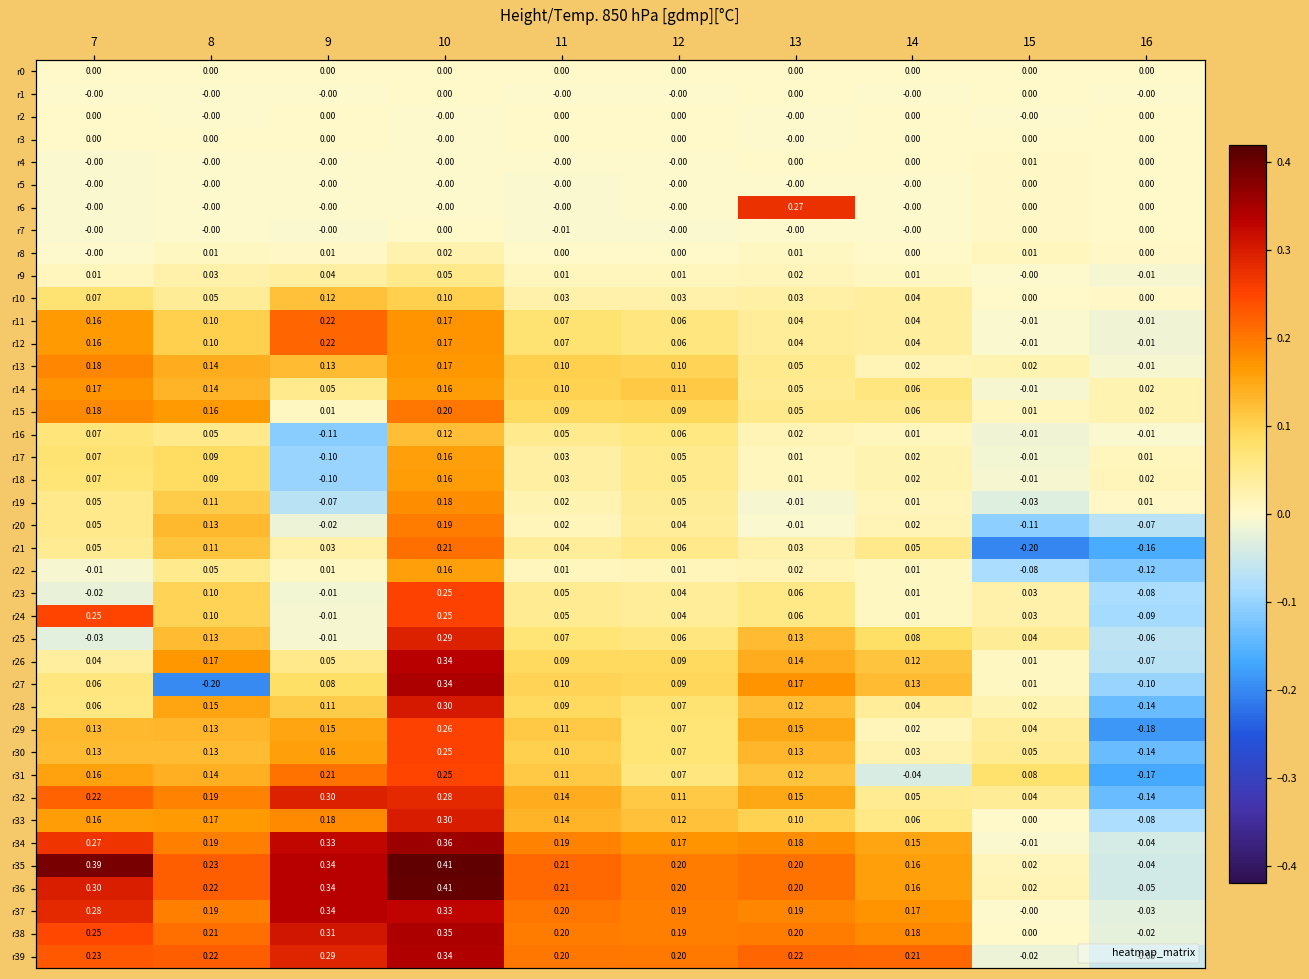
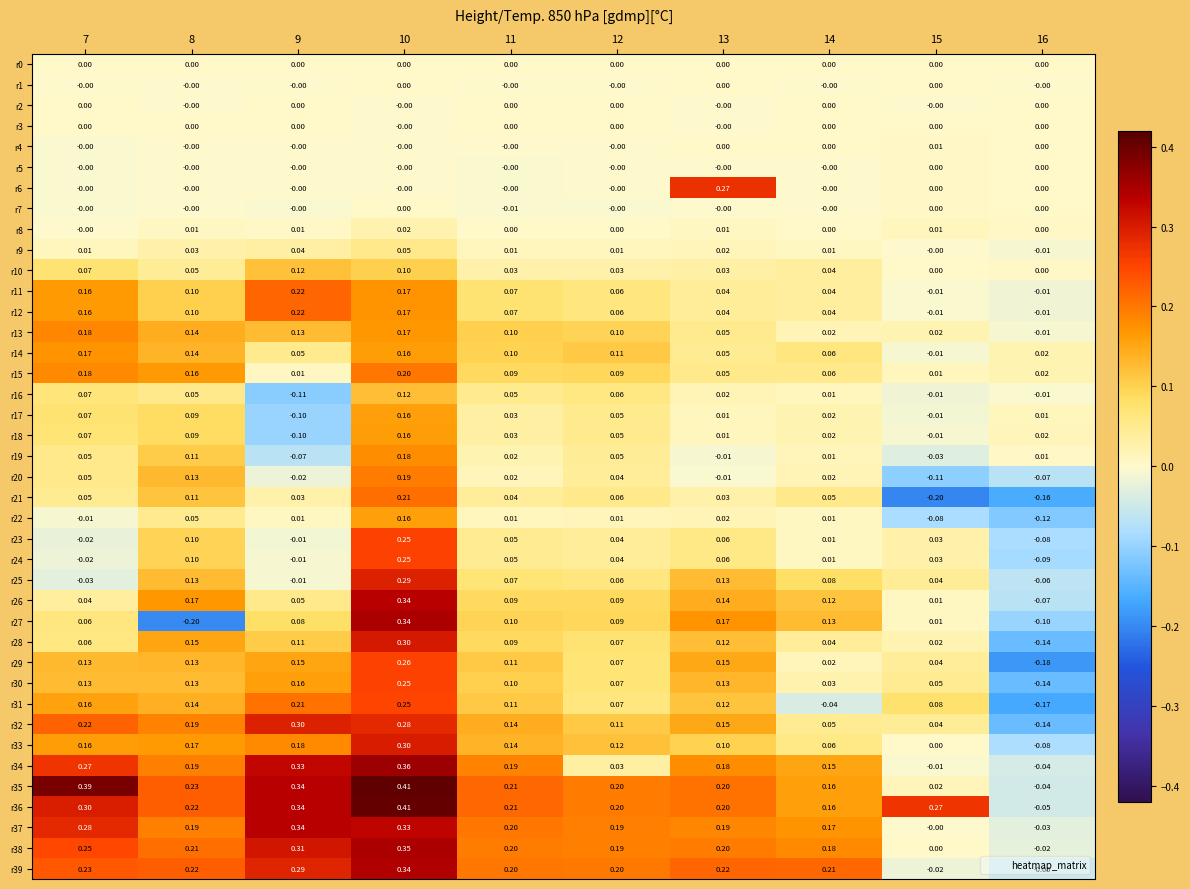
r24, 7: 0.25 -> -0.02
r34, 12: 0.17 -> 0.03
r36, 15: 0.02 -> 0.27
